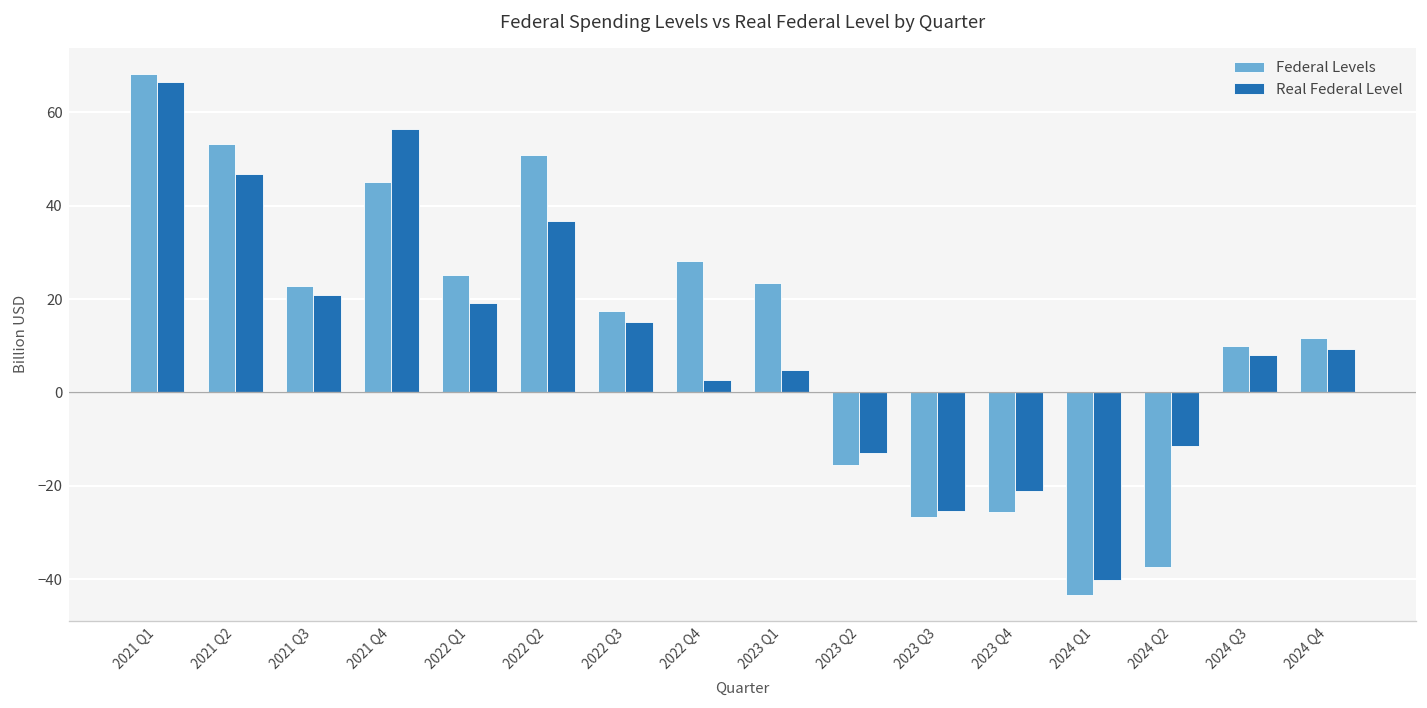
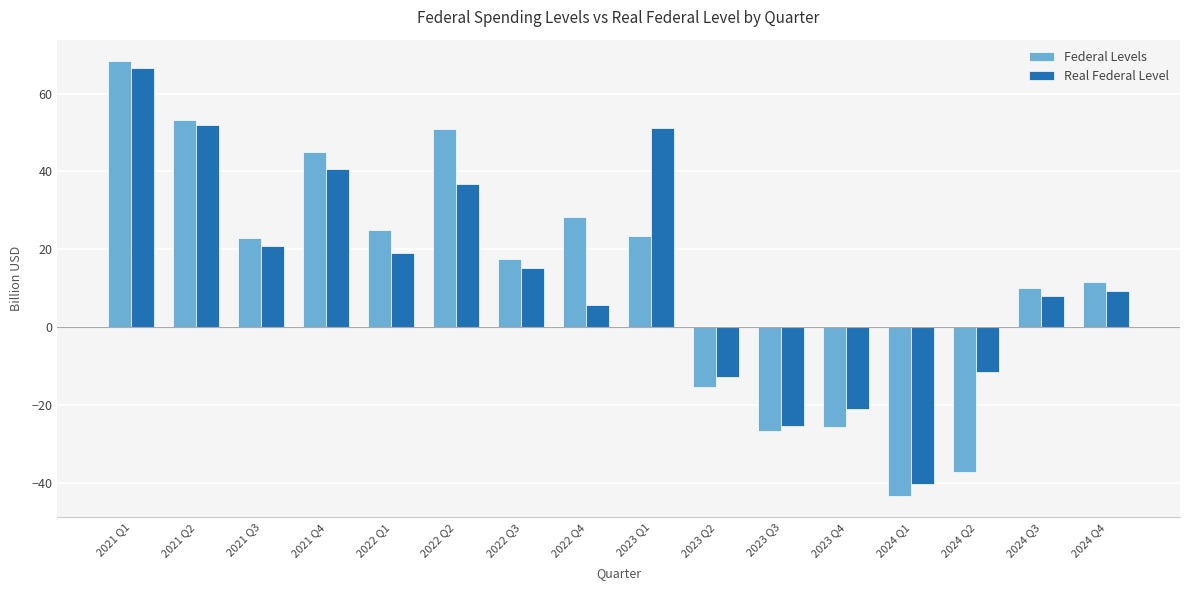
Real Federal Level, 2021 Q2: 47 -> 52
Real Federal Level, 2021 Q4: 56 -> 41
Real Federal Level, 2022 Q4: 3 -> 6
Real Federal Level, 2023 Q1: 5 -> 51
